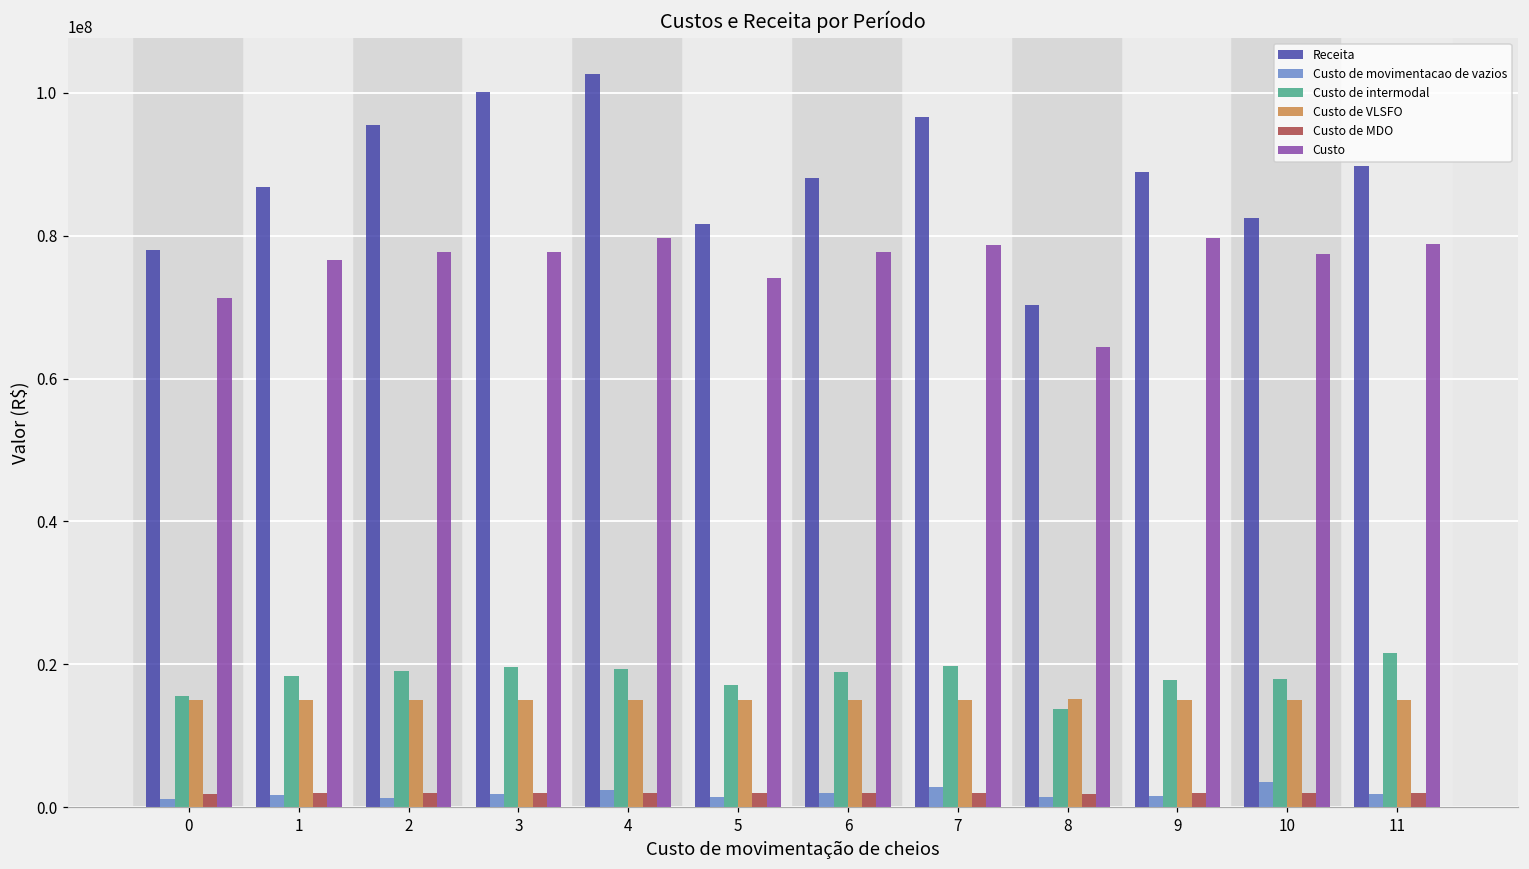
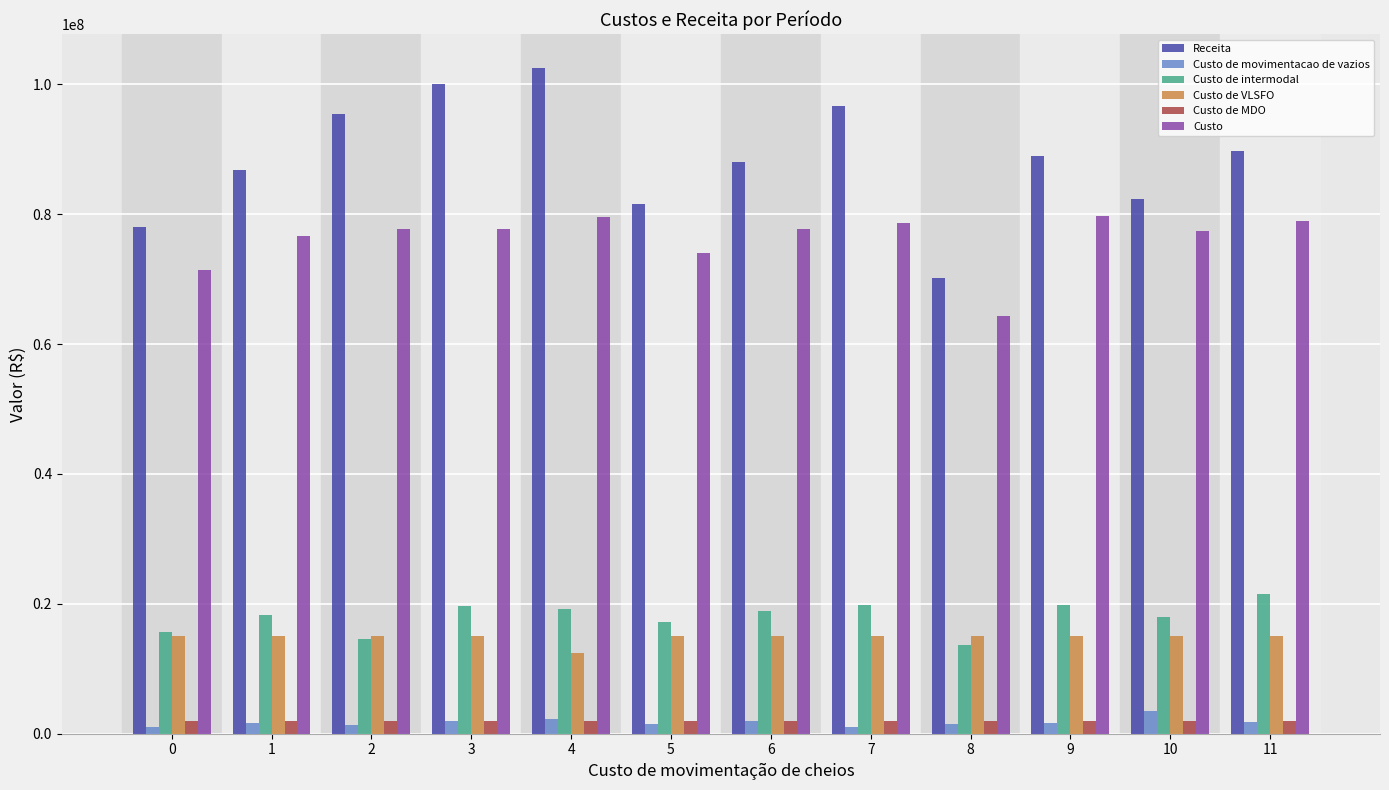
Custo de intermodal, 2: 19000000 -> 15000000
Custo de VLSFO, 4: 15000000 -> 12000000
Custo de movimentacao de vazios, 7: 3000000 -> 1000000
Custo de intermodal, 9: 18000000 -> 20000000
